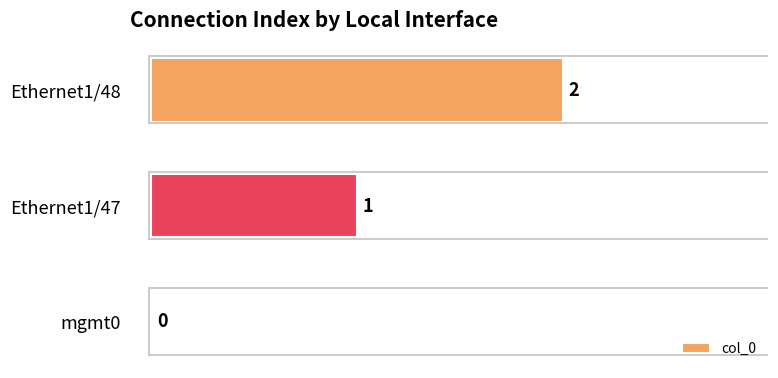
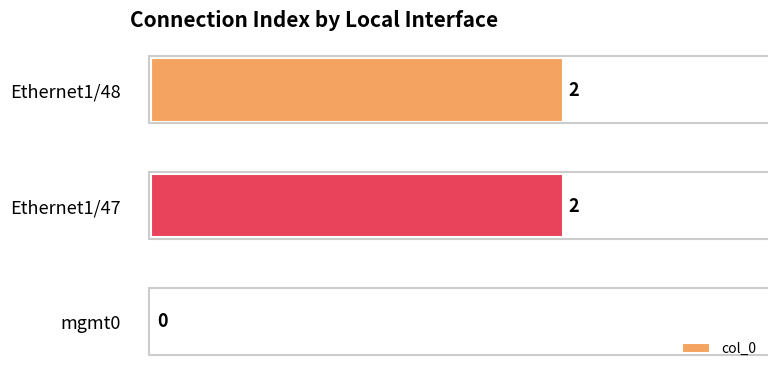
Ethernet1/47: 1 -> 2
